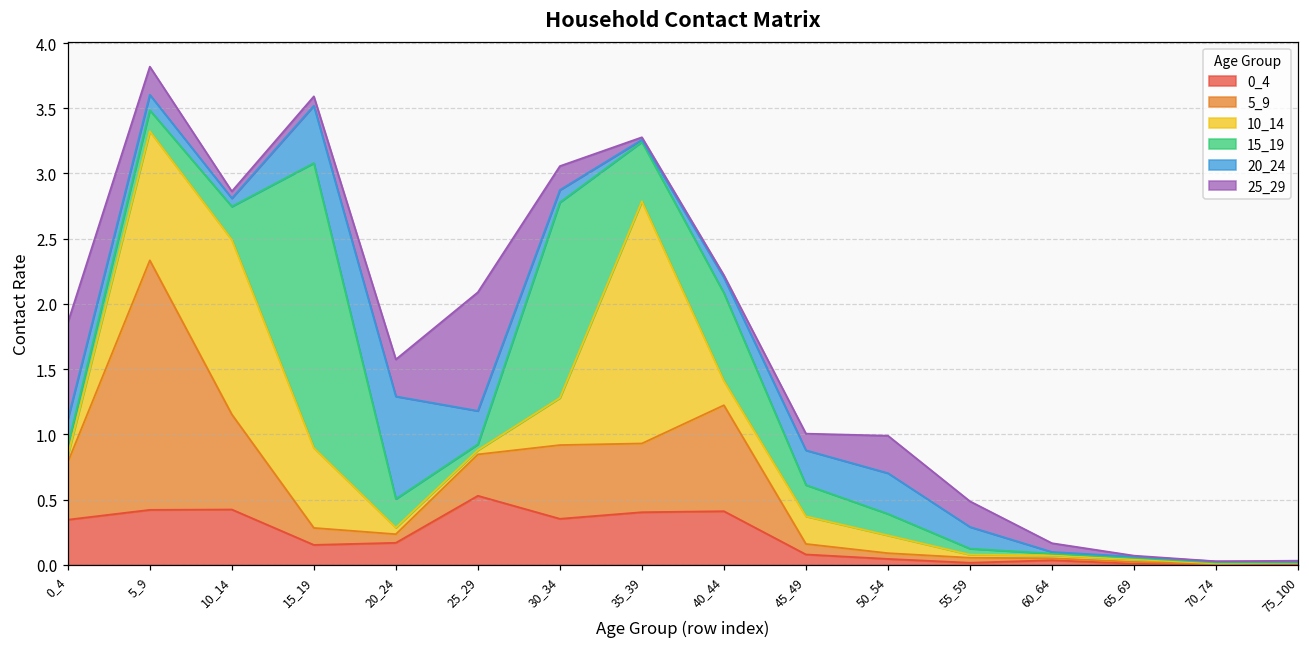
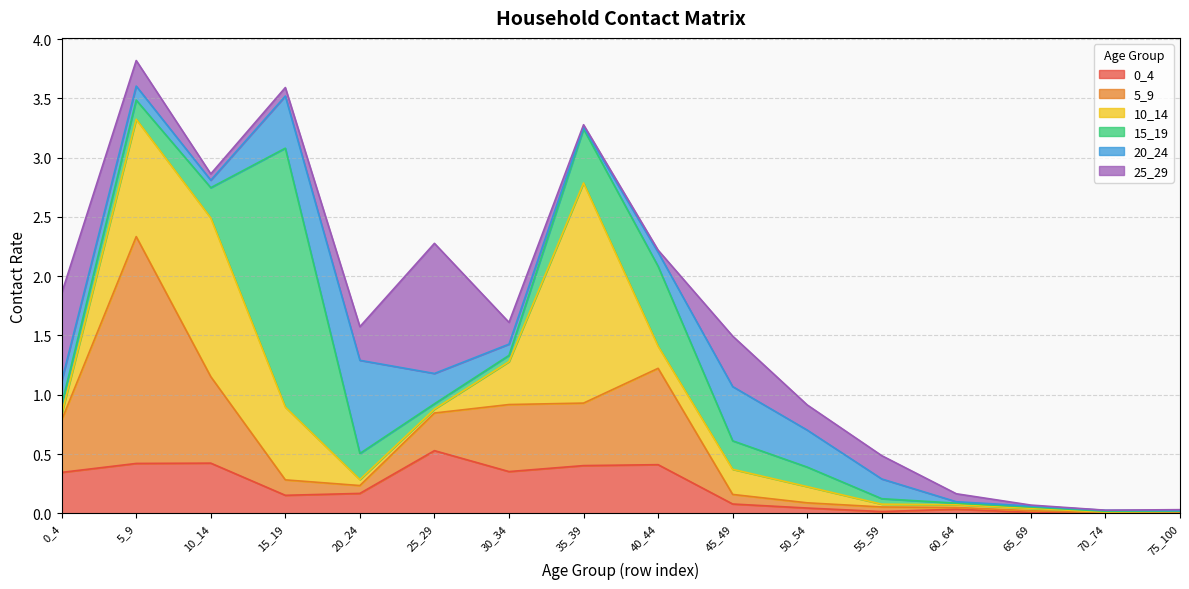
25_29, 25_29: 0.91 -> 1.10
15_19, 30_34: 1.50 -> 0.05
20_24, 45_49: 0.27 -> 0.46
25_29, 45_49: 0.13 -> 0.43
25_29, 50_54: 0.29 -> 0.21
